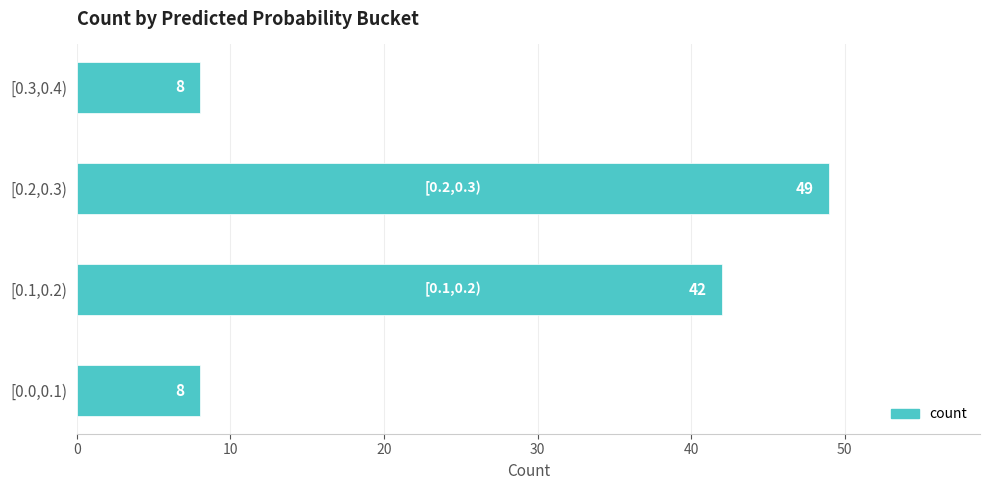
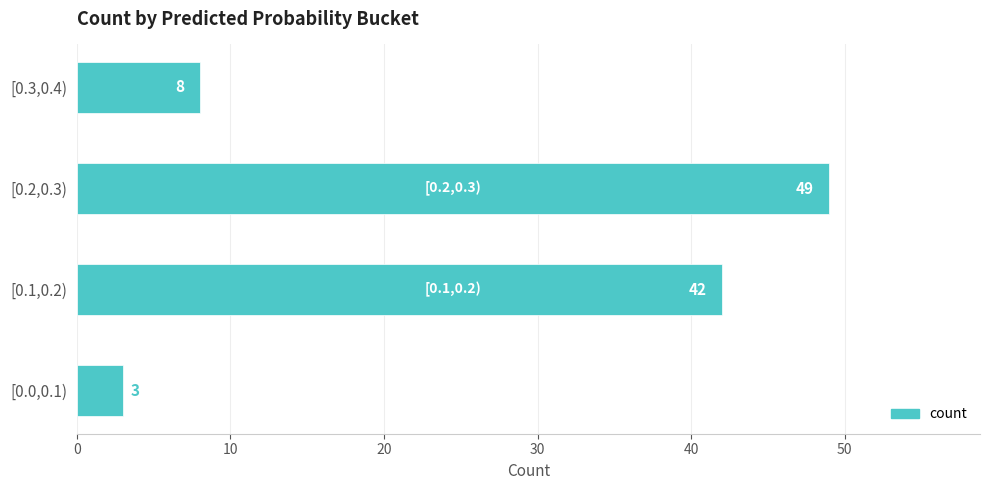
[0.0,0.1): 8 -> 3
